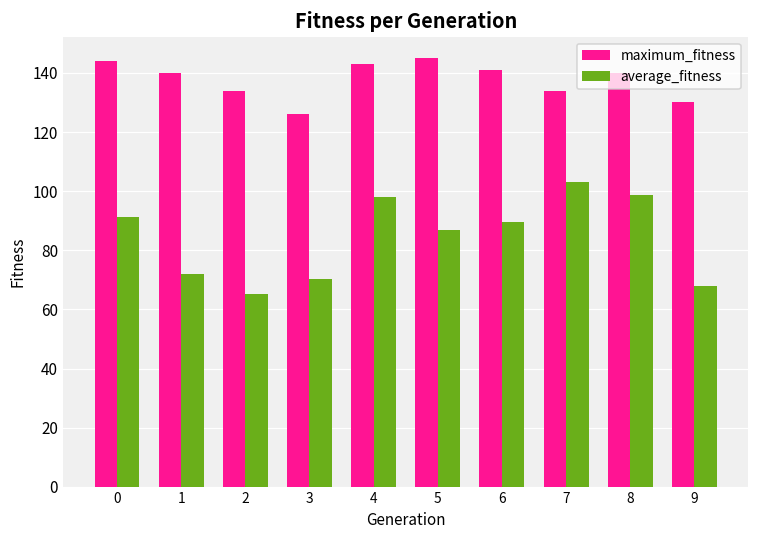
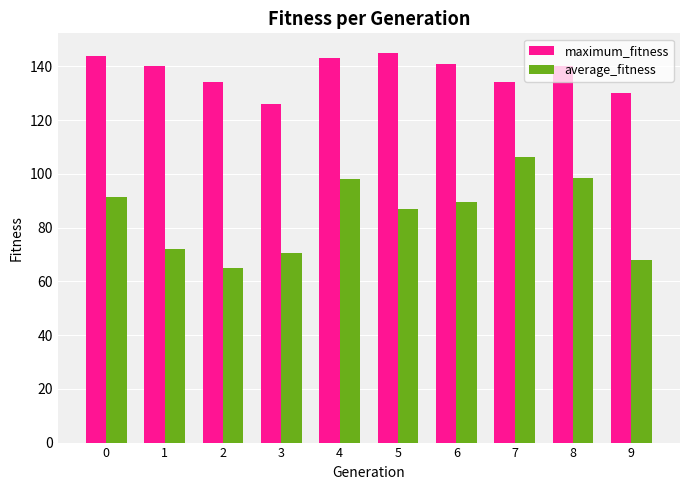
average_fitness, 7: 103 -> 106
